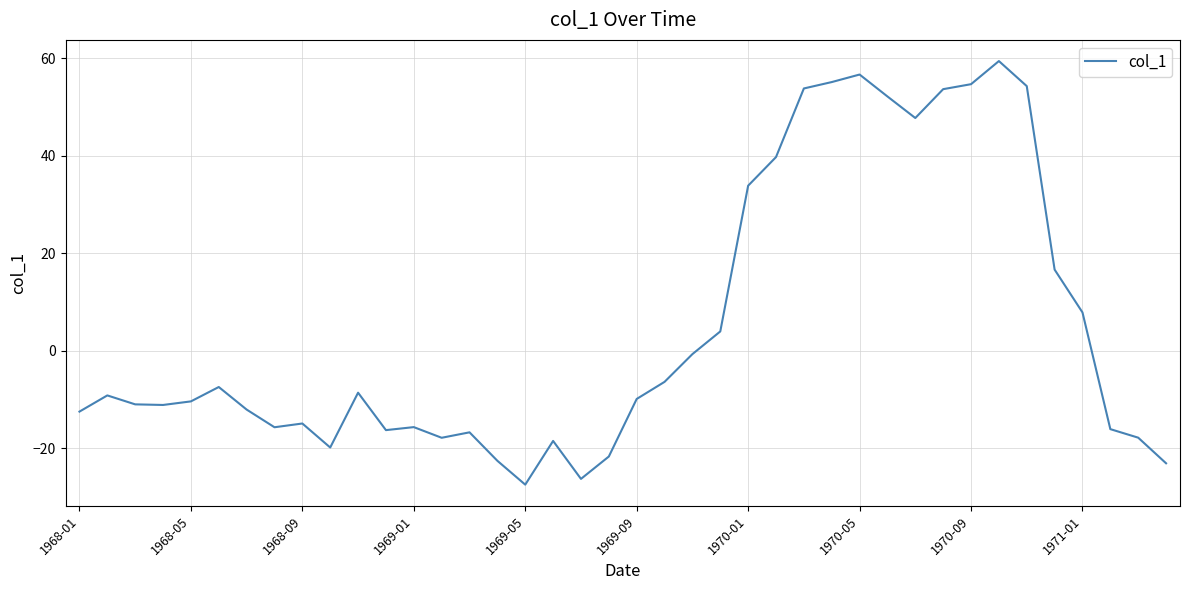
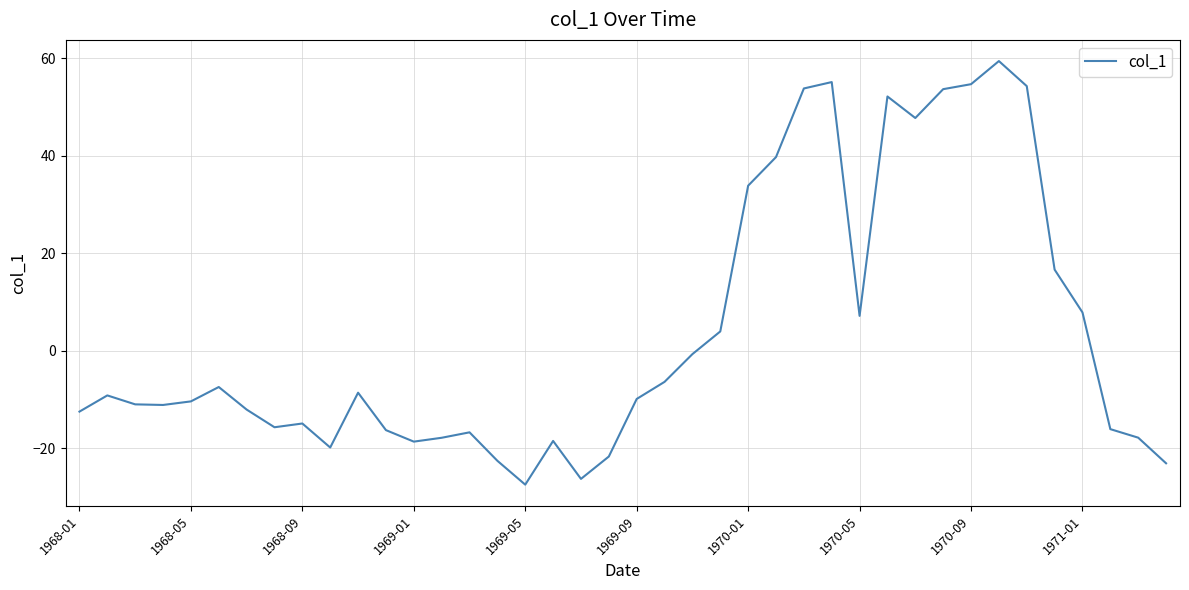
1969-01: -16 -> -19
1970-05: 57 -> 7
